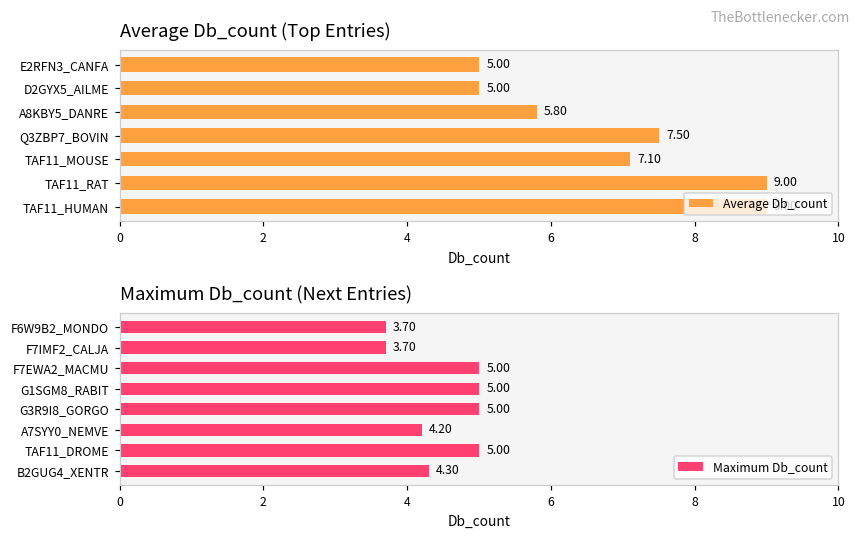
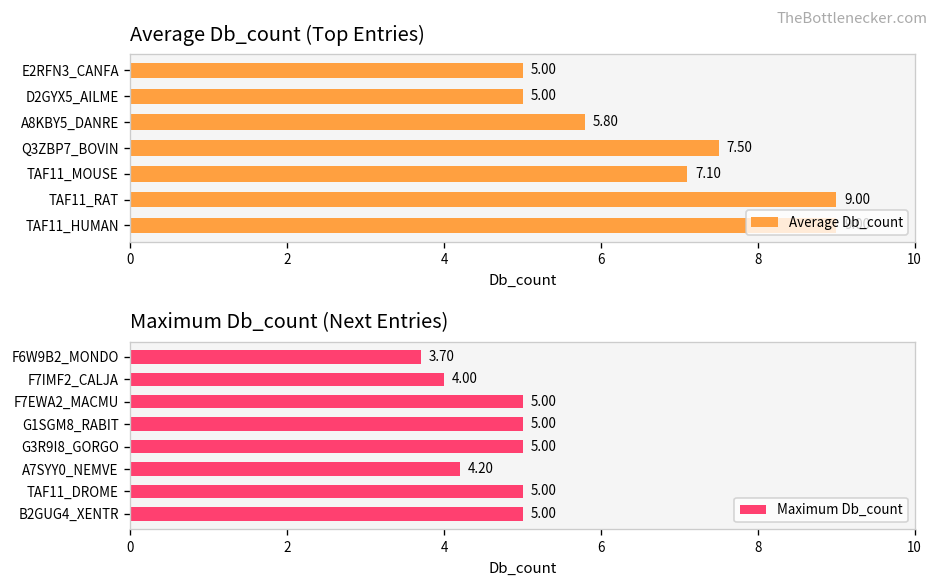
Maximum Db_count (Next Entries), F7IMF2_CALJA: 3.70 -> 4.00
Maximum Db_count (Next Entries), B2GUG4_XENTR: 4.30 -> 5.00
